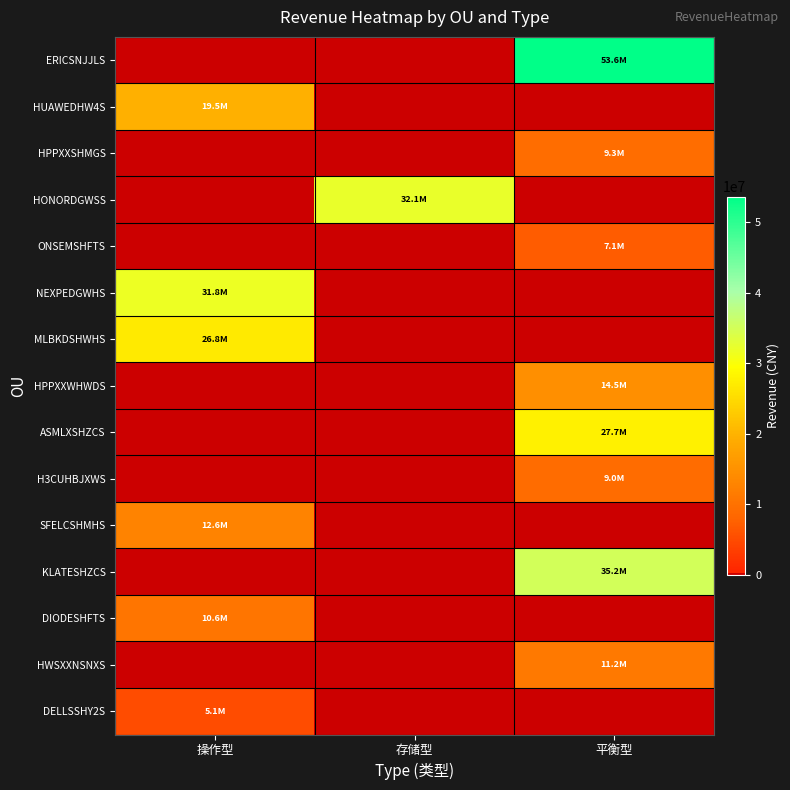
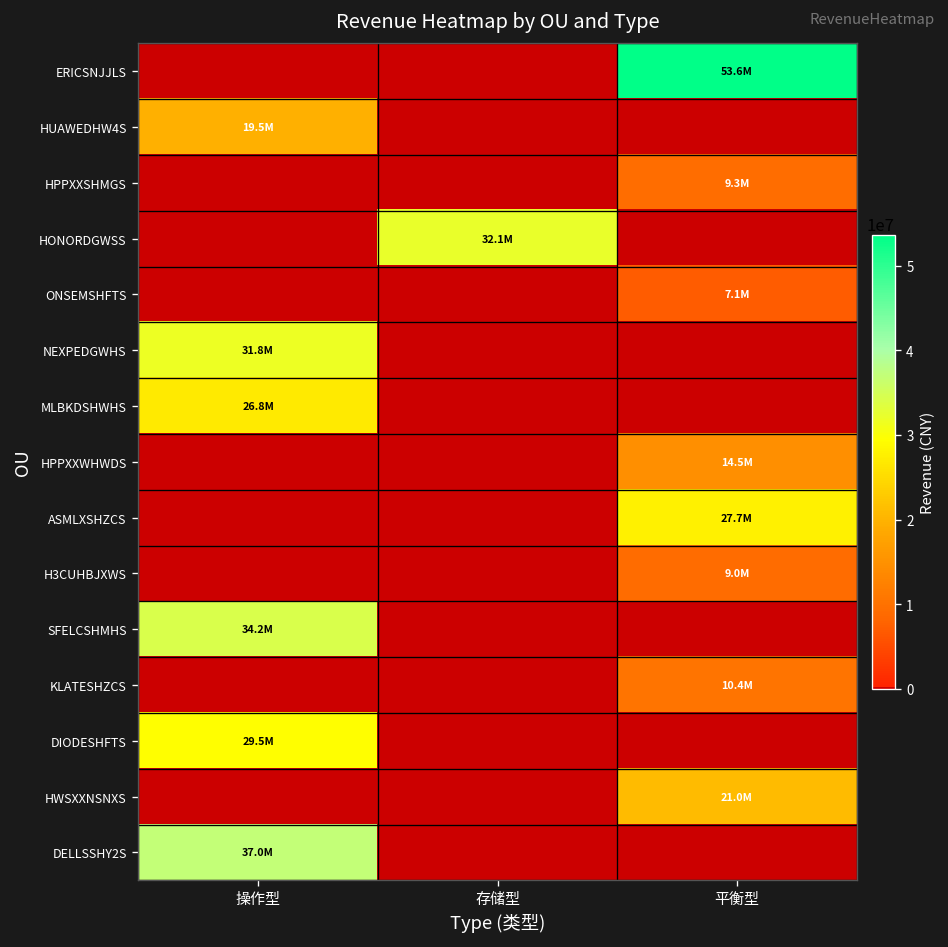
SFELCSHMHS, 操作型: 12.6M -> 34.2M
KLATESHZCS, 平衡型: 35.2M -> 10.4M
DIODESHFTS, 操作型: 10.6M -> 29.5M
HWSXXNSNXS, 平衡型: 11.2M -> 21.0M
DELLSSHY2S, 操作型: 5.1M -> 37.0M
